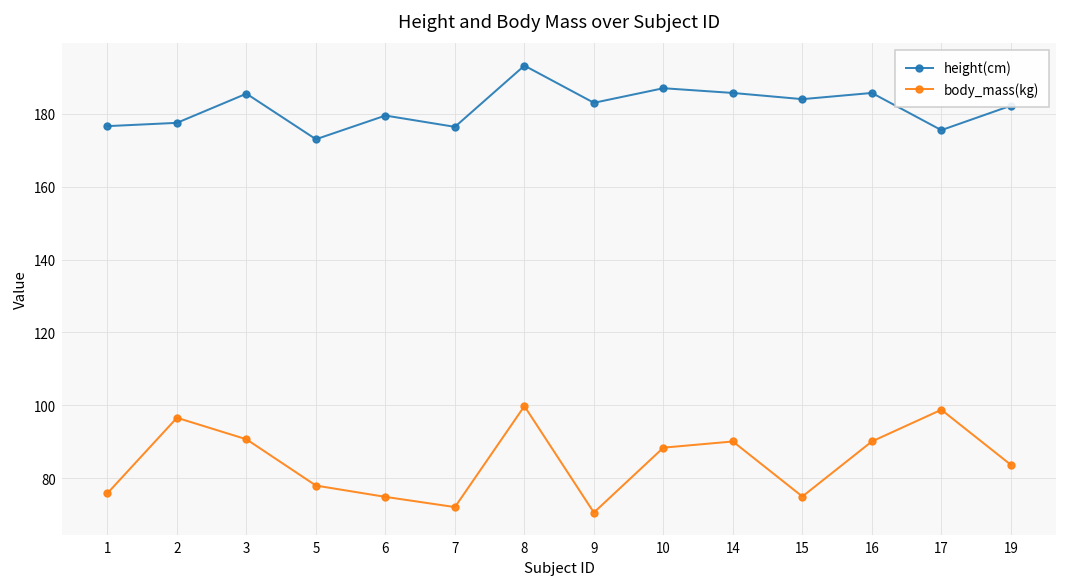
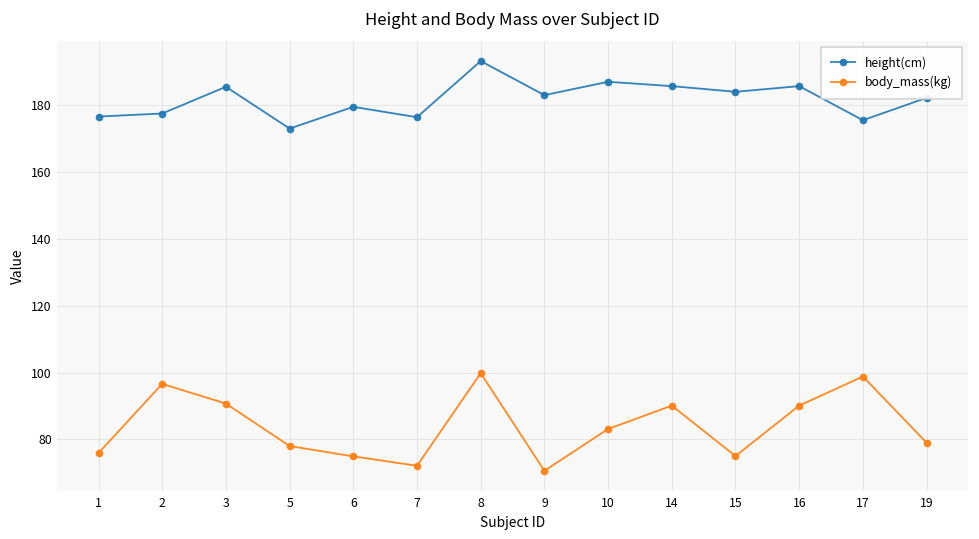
body_mass(kg), 10: 88 -> 83
body_mass(kg), 19: 84 -> 79
